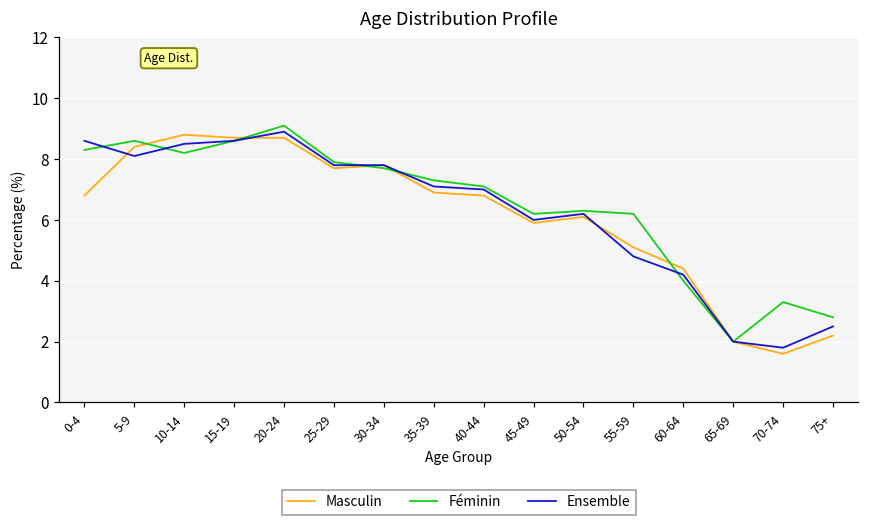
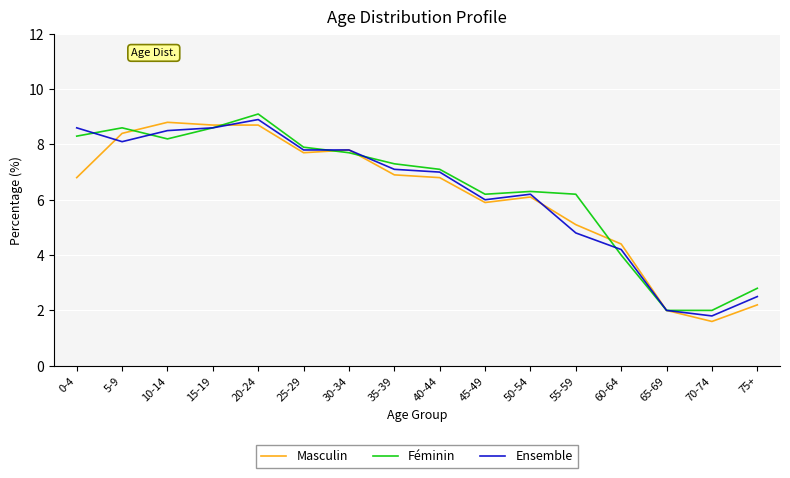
Féminin, 70-74: 3.3 -> 2.0
